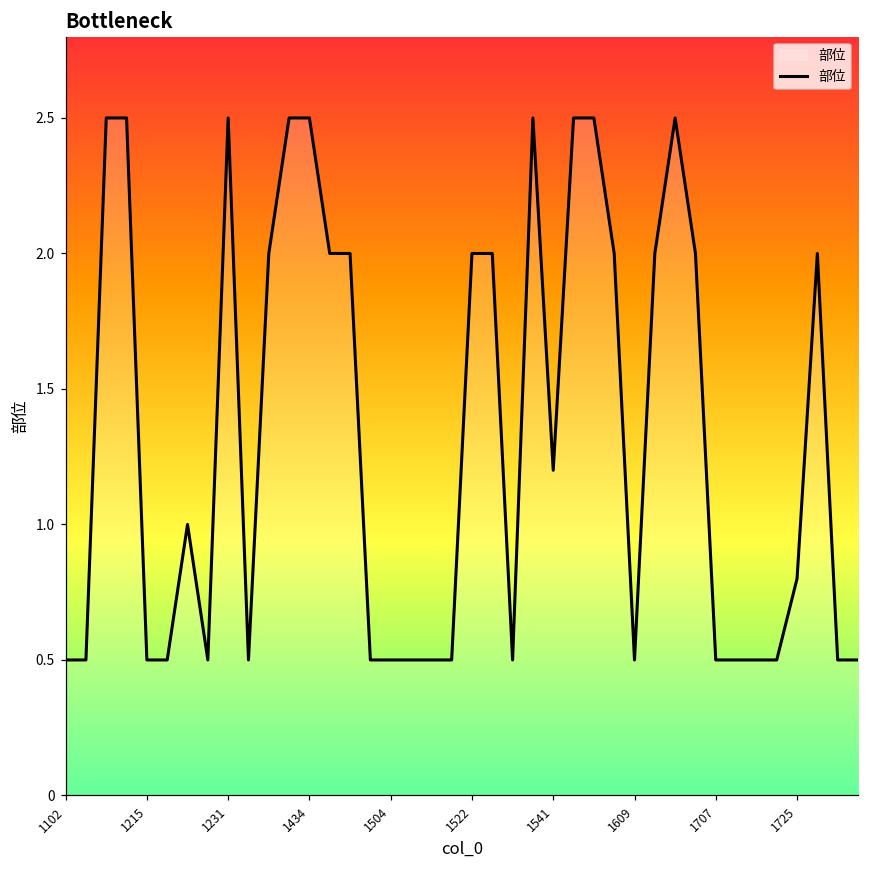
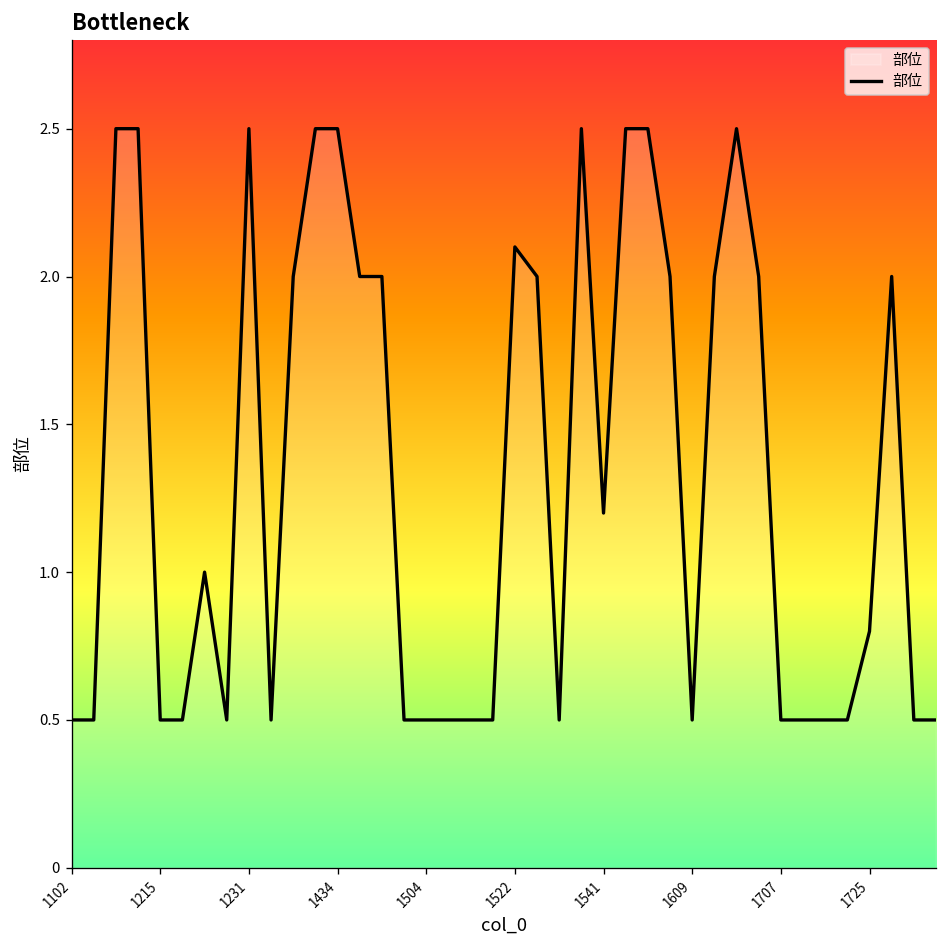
1522: 2.0 -> 2.1
